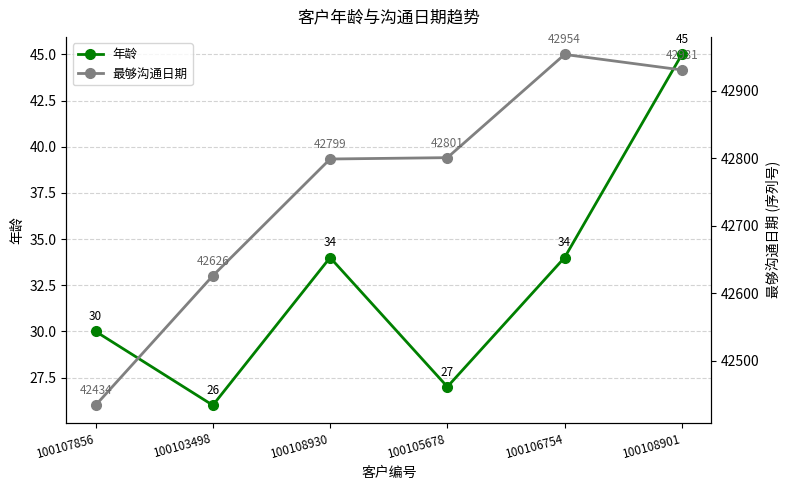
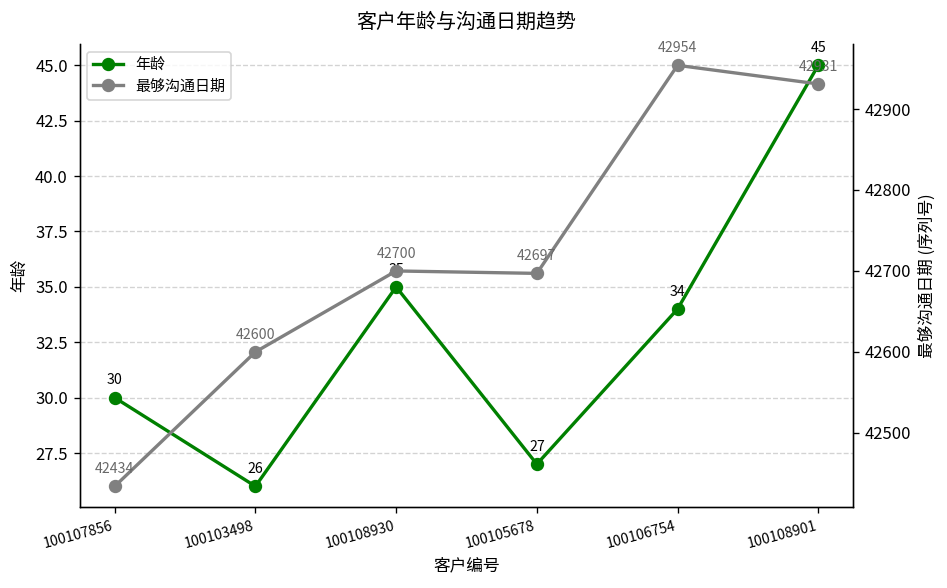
年龄, 100108930: 34 -> 35
最够沟通日期, 100103498: 42626 -> 42600
最够沟通日期, 100108930: 42799 -> 42700
最够沟通日期, 100105678: 42801 -> 42697
